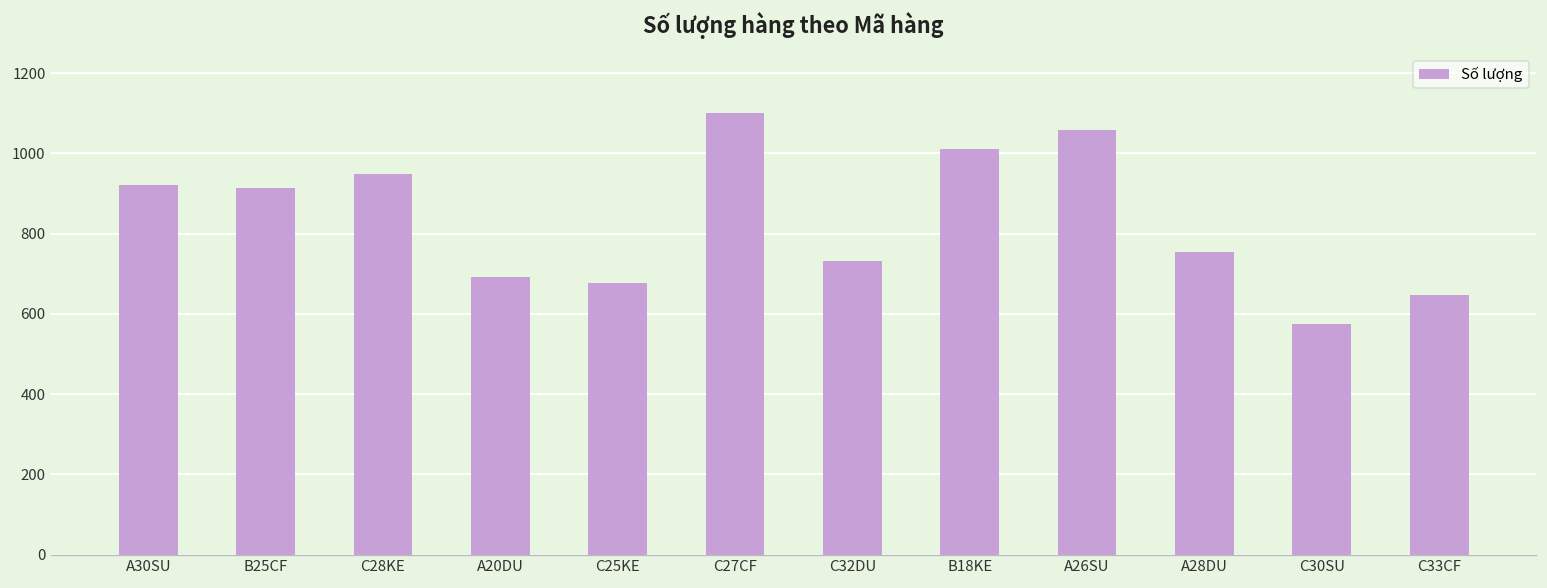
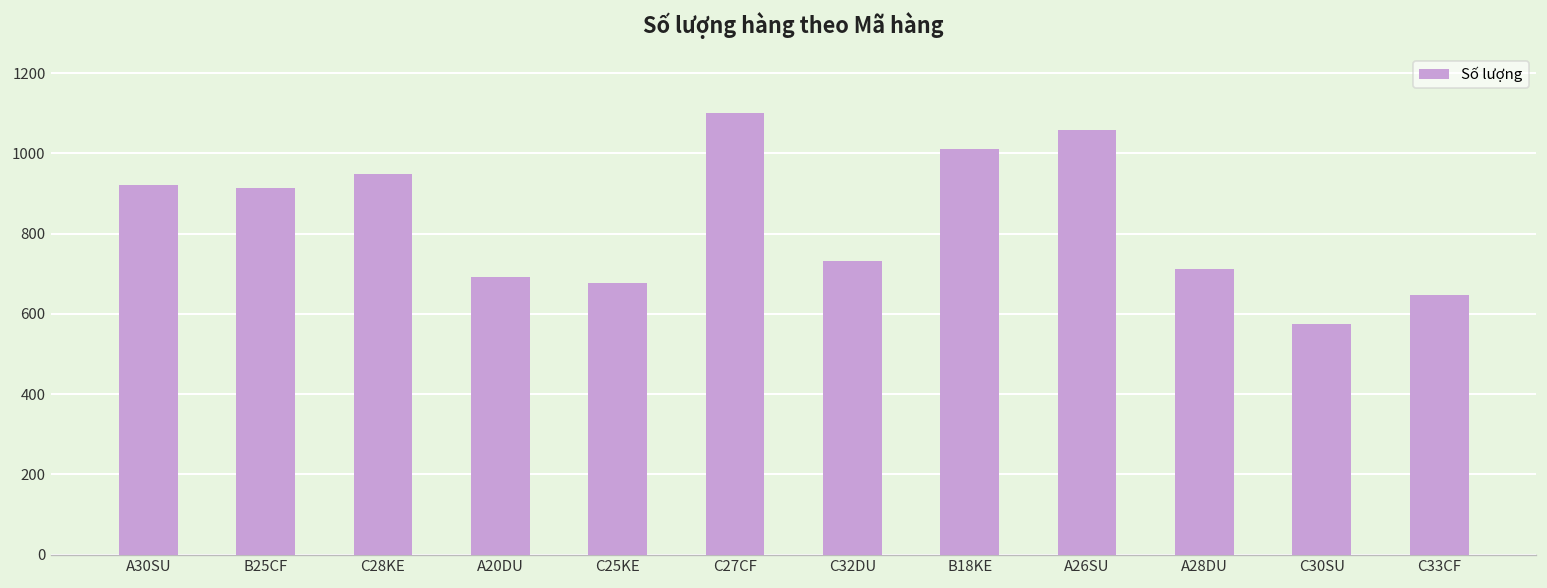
A28DU: 750 -> 710
